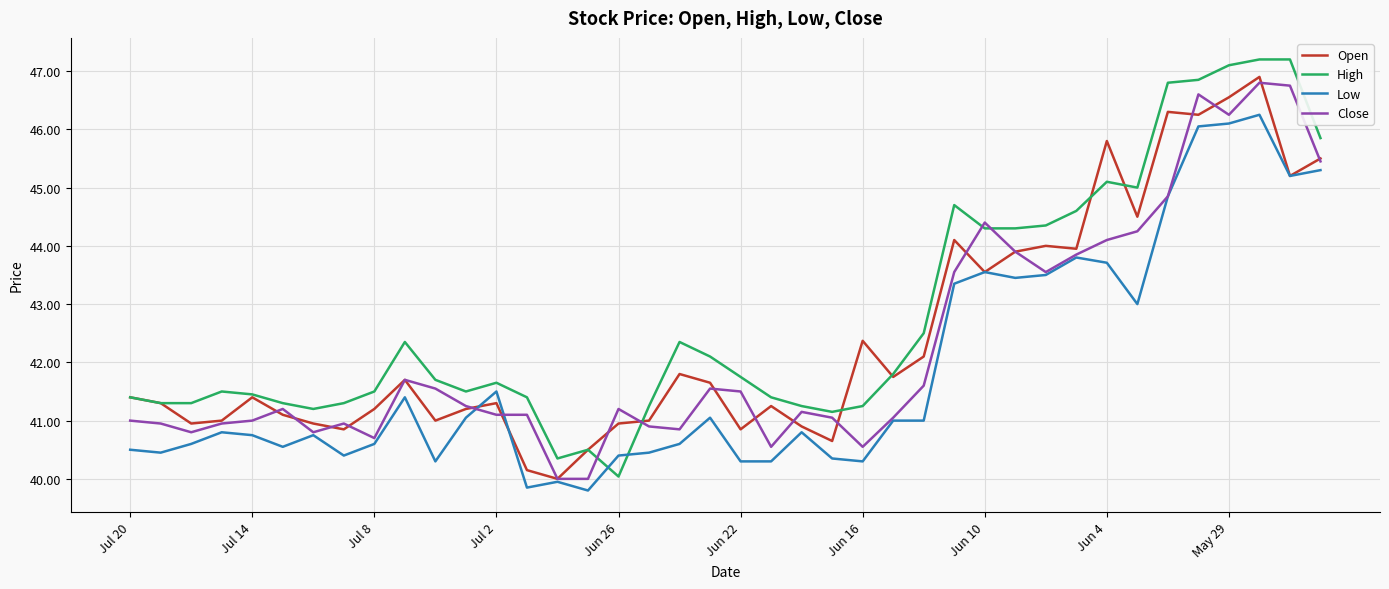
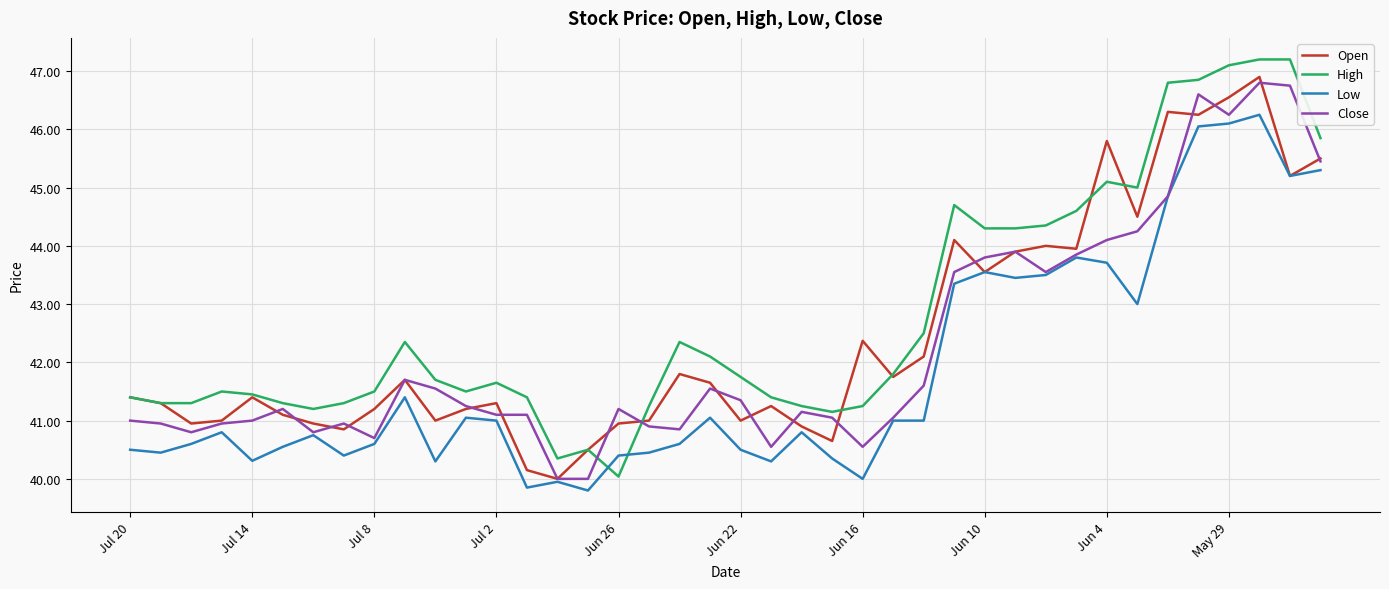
Low, Jul 14: 40.8 -> 40.3
Low, Jul 2: 41.5 -> 41.0
Open, Jun 22: 40.9 -> 41.0
Low, Jun 22: 40.3 -> 40.5
Close, Jun 22: 41.5 -> 41.4
Low, Jun 16: 40.3 -> 40.0
Close, Jun 10: 44.4 -> 43.8
